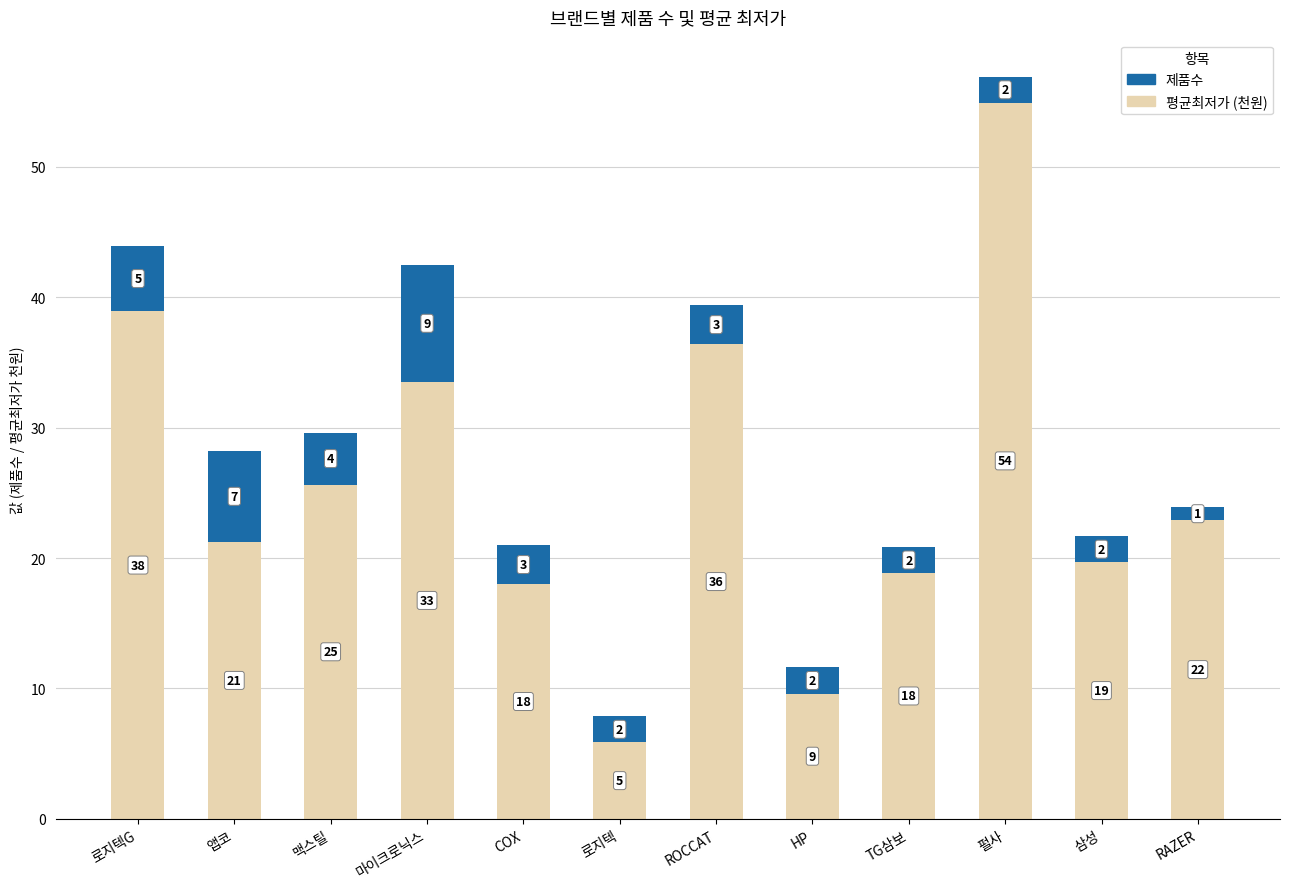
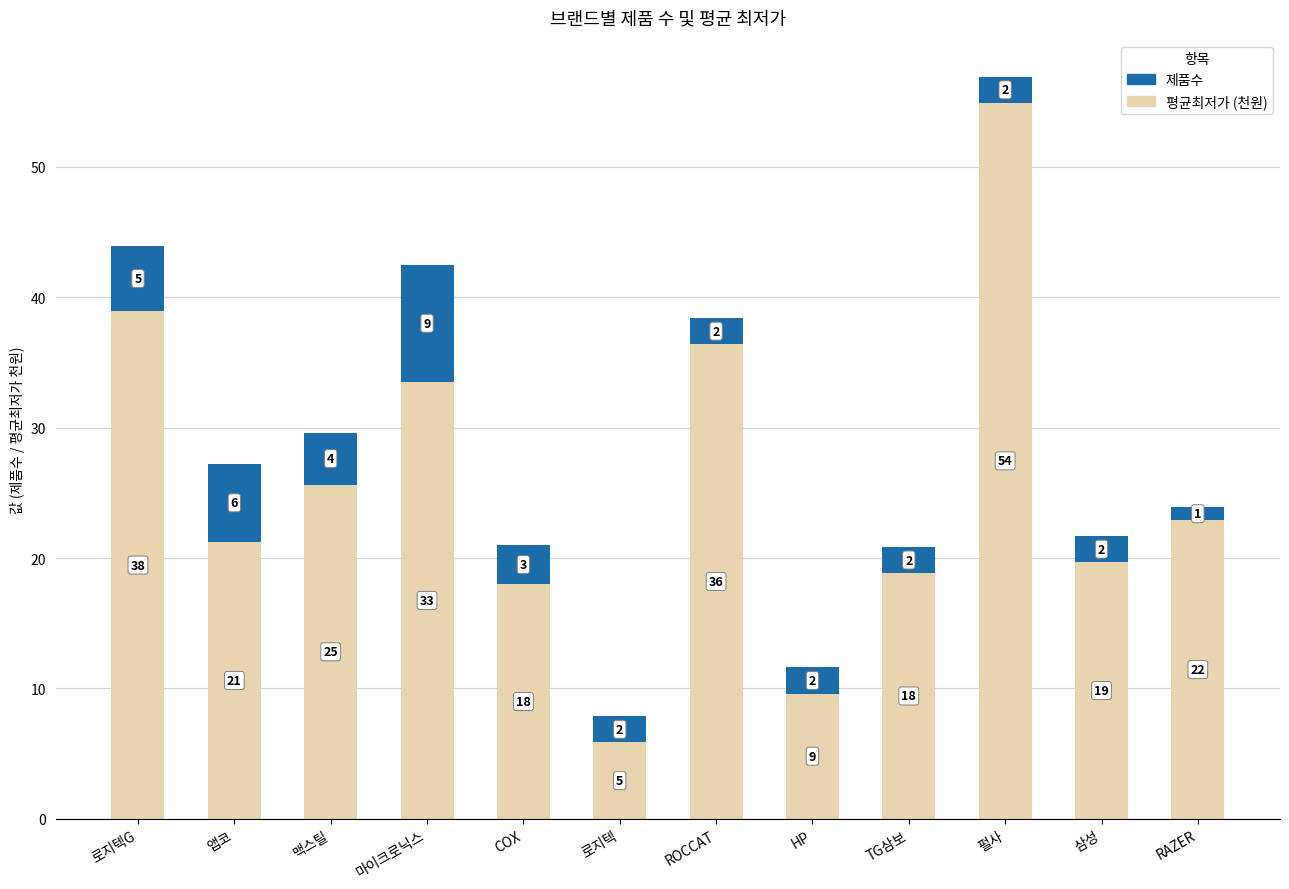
제품수, 앱코: 7 -> 6
제품수, ROCCAT: 3 -> 2
